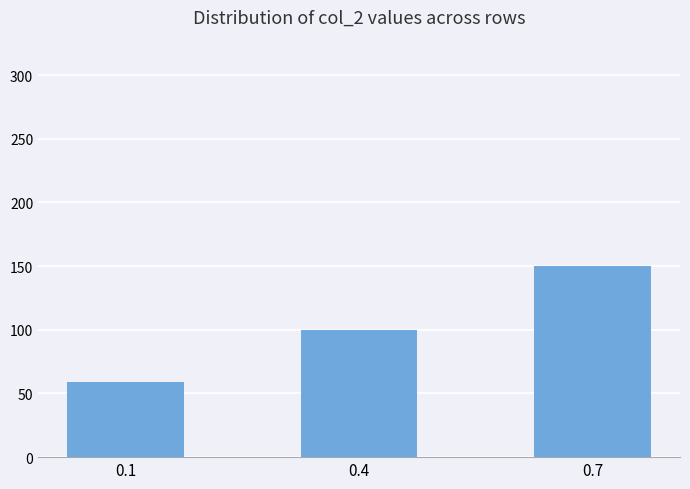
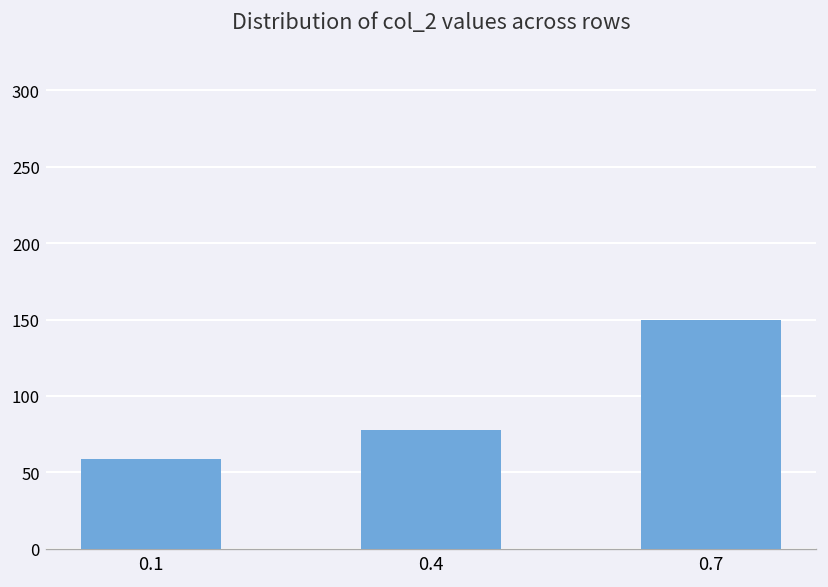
0.4: 100 -> 78
